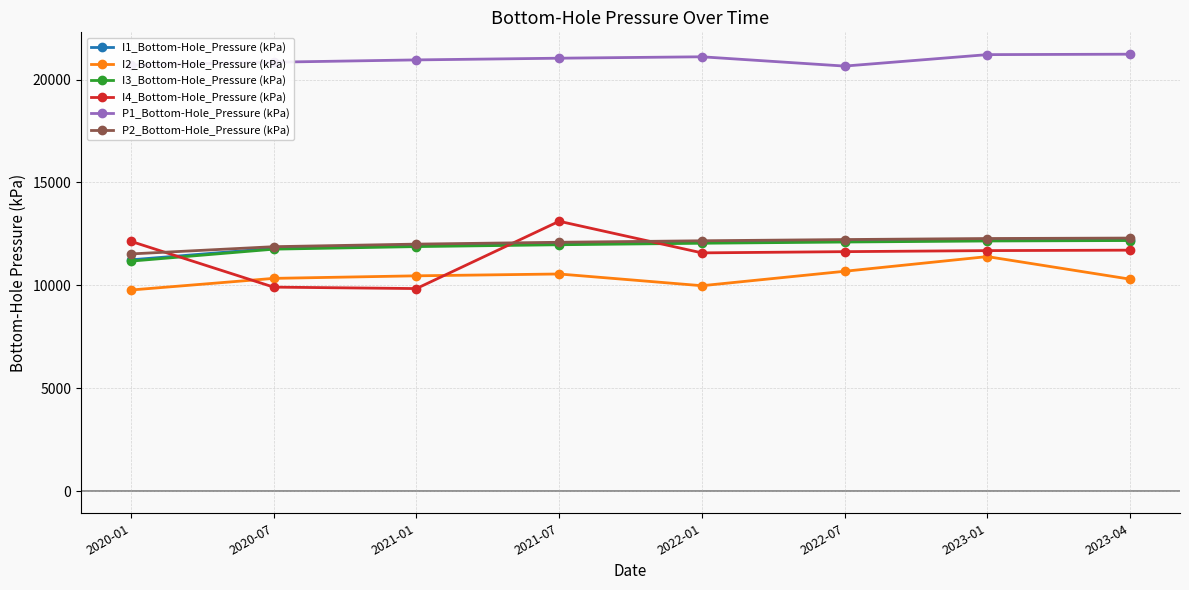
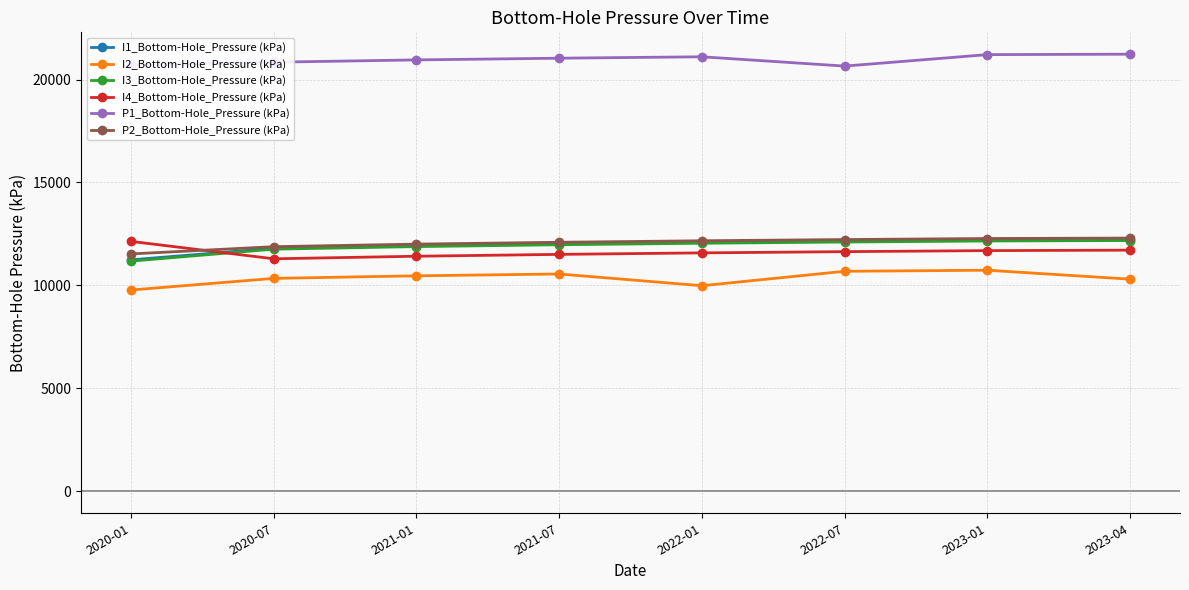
I4_Bottom-Hole_Pressure (kPa), 2020-07: 9900 -> 11300
I4_Bottom-Hole_Pressure (kPa), 2021-01: 9800 -> 11400
I4_Bottom-Hole_Pressure (kPa), 2021-07: 13100 -> 11500
I2_Bottom-Hole_Pressure (kPa), 2023-01: 11400 -> 10700
